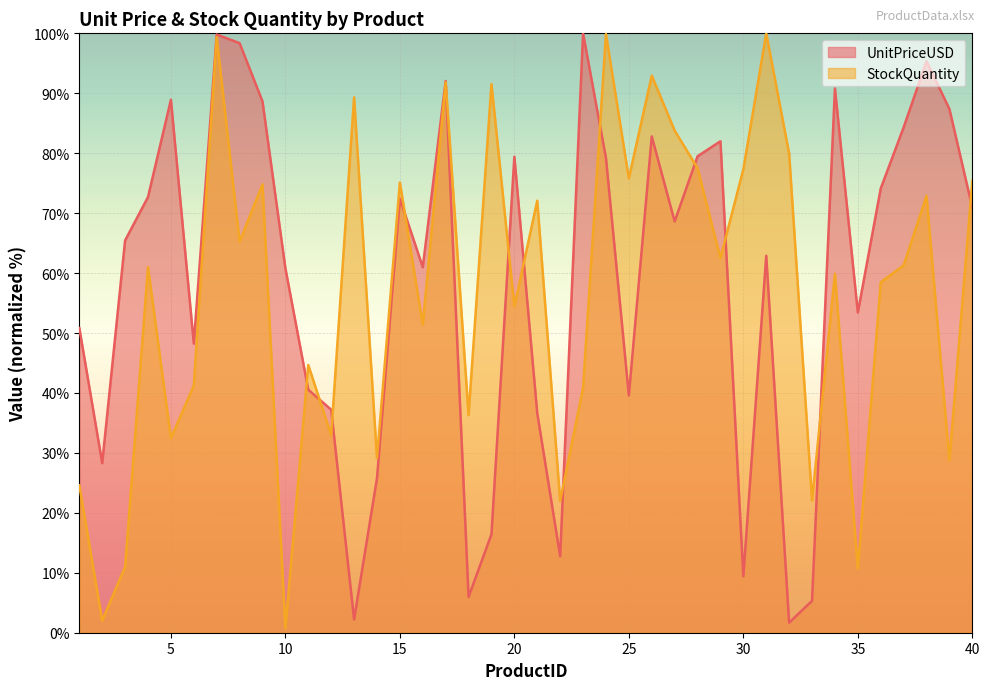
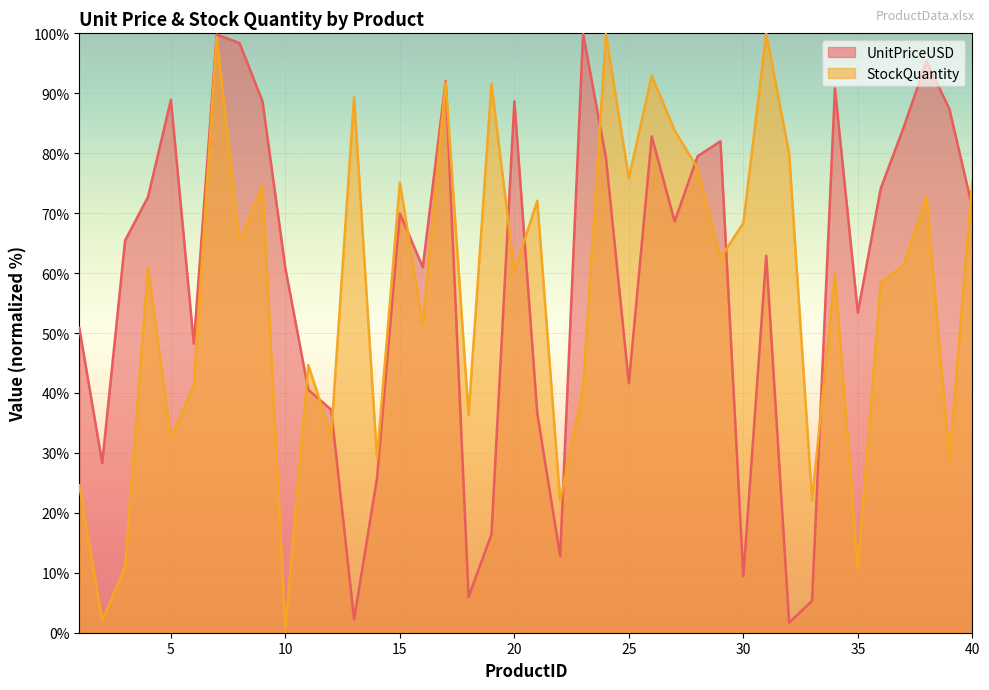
UnitPriceUSD, 15: 72% -> 70%
UnitPriceUSD, 20: 79% -> 89%
StockQuantity, 20: 54% -> 60%
UnitPriceUSD, 25: 40% -> 42%
StockQuantity, 30: 77% -> 68%
